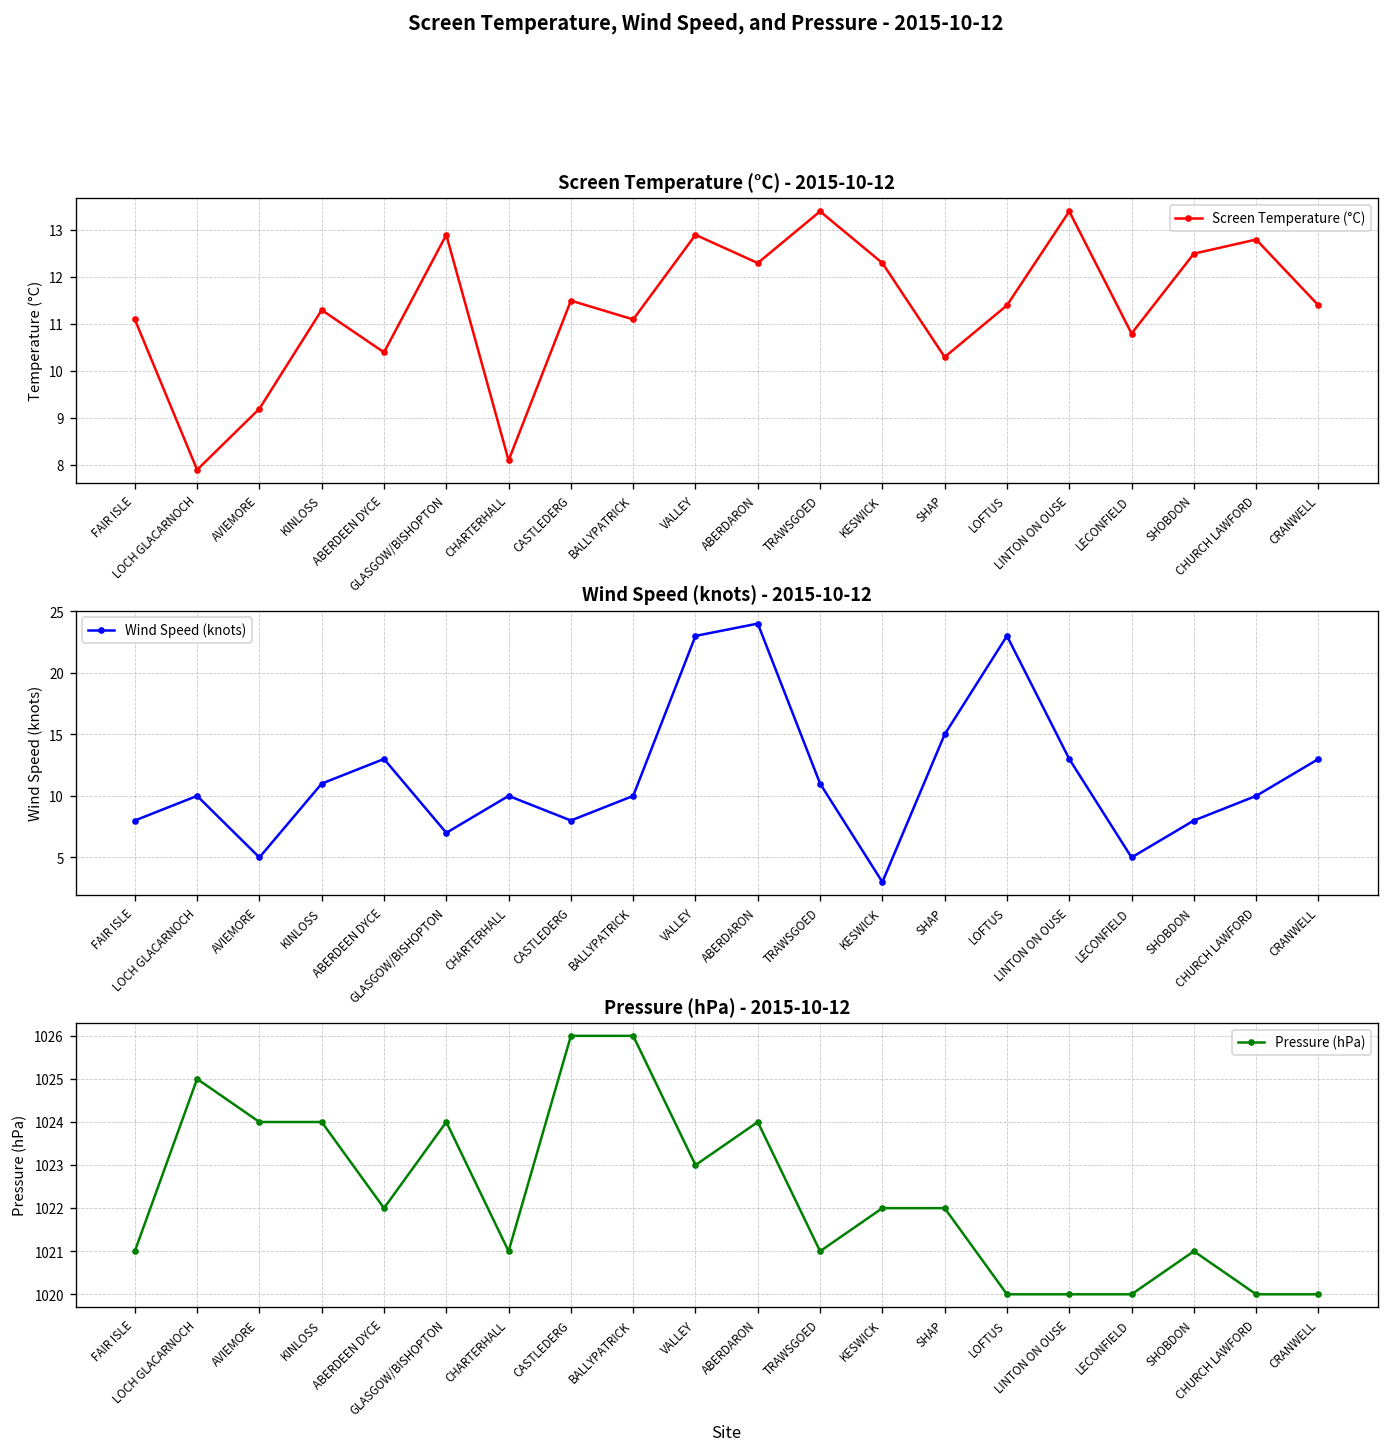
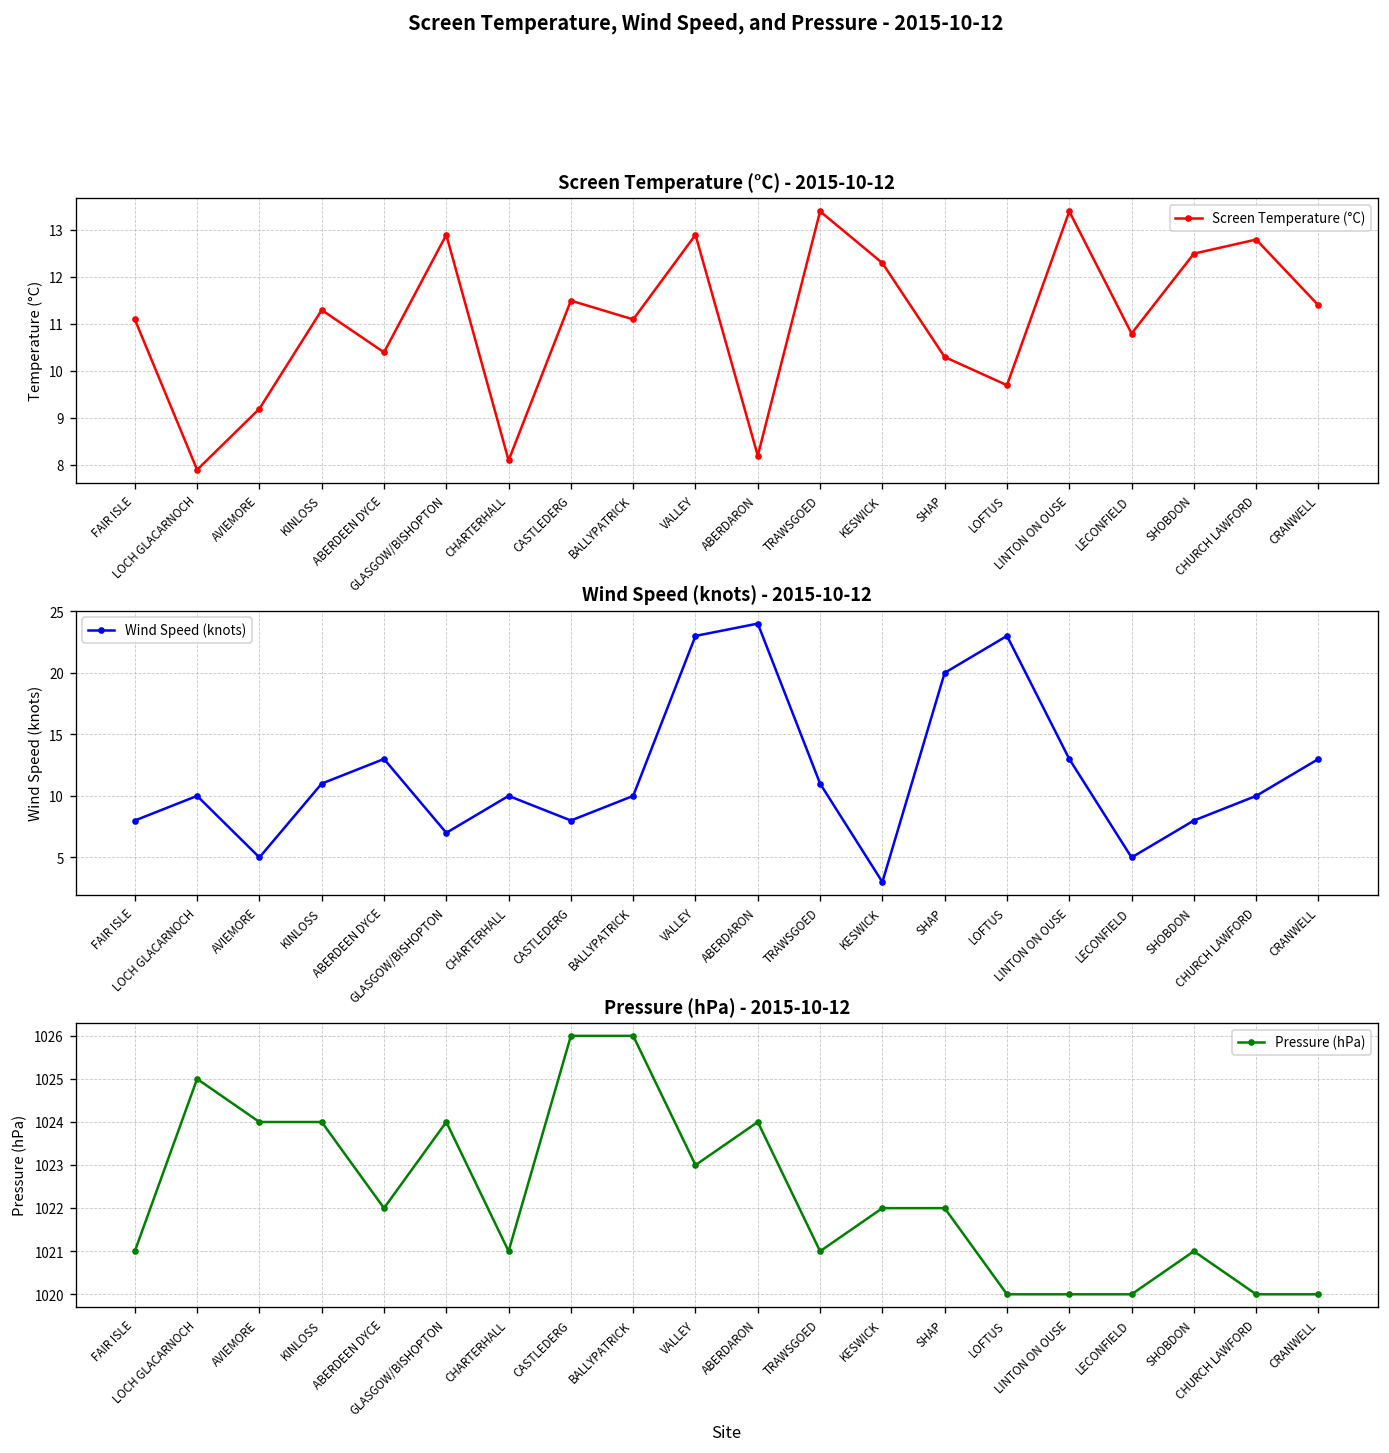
Screen Temperature (°C) - 2015-10-12, ABERDARON: 12.3 -> 8.2
Screen Temperature (°C) - 2015-10-12, LOFTUS: 11.4 -> 9.7
Wind Speed (knots) - 2015-10-12, SHAP: 15 -> 20
